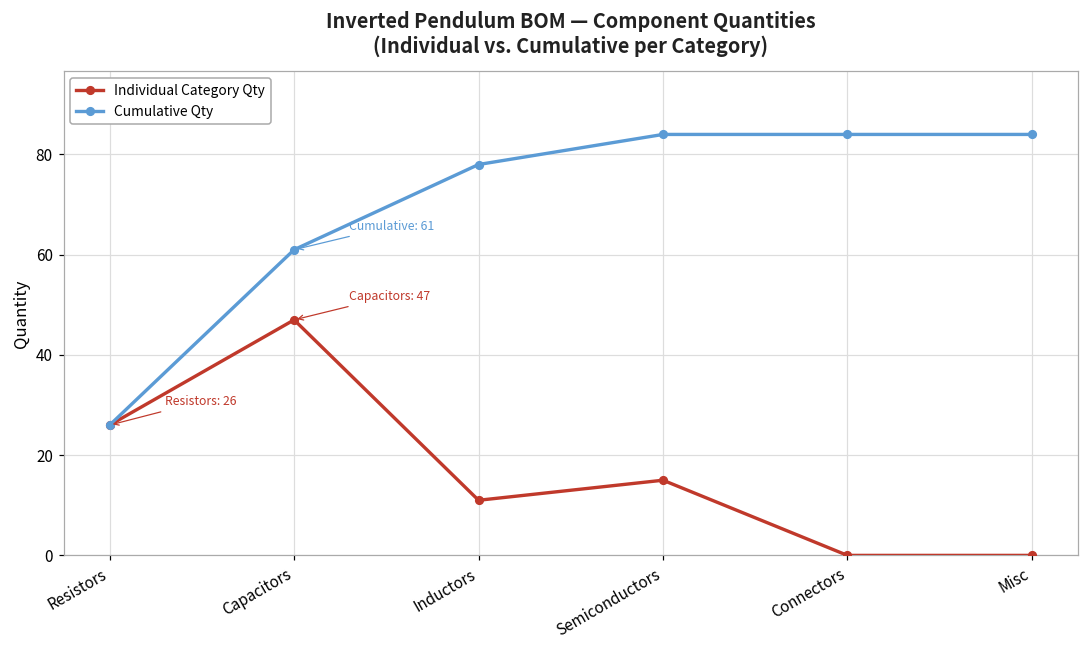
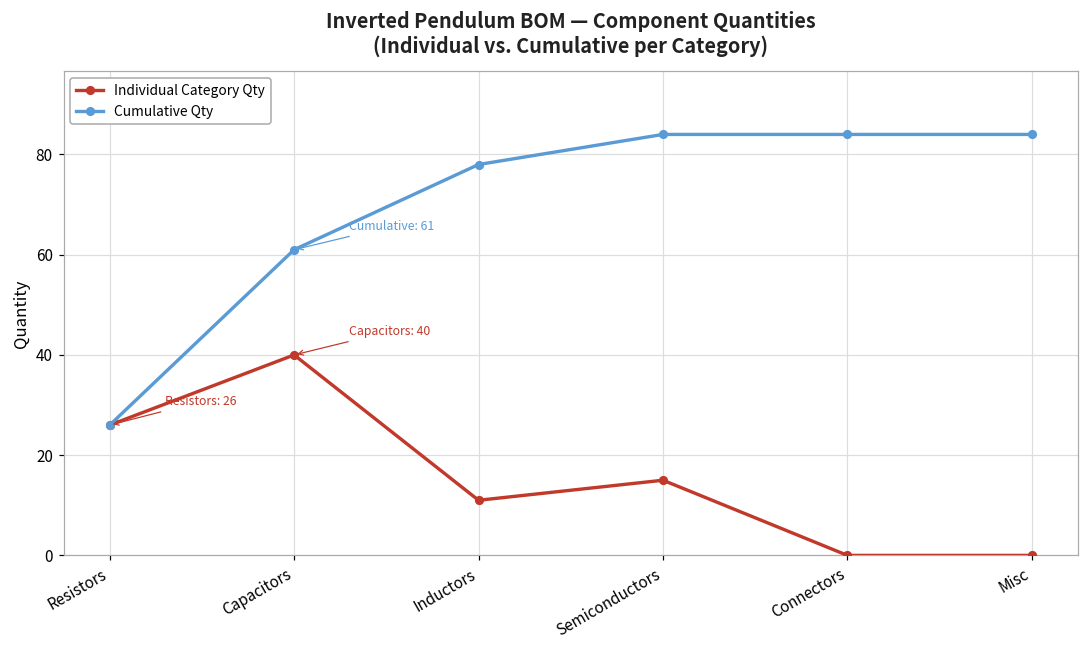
Individual Category Qty, Capacitors: 47 -> 40
